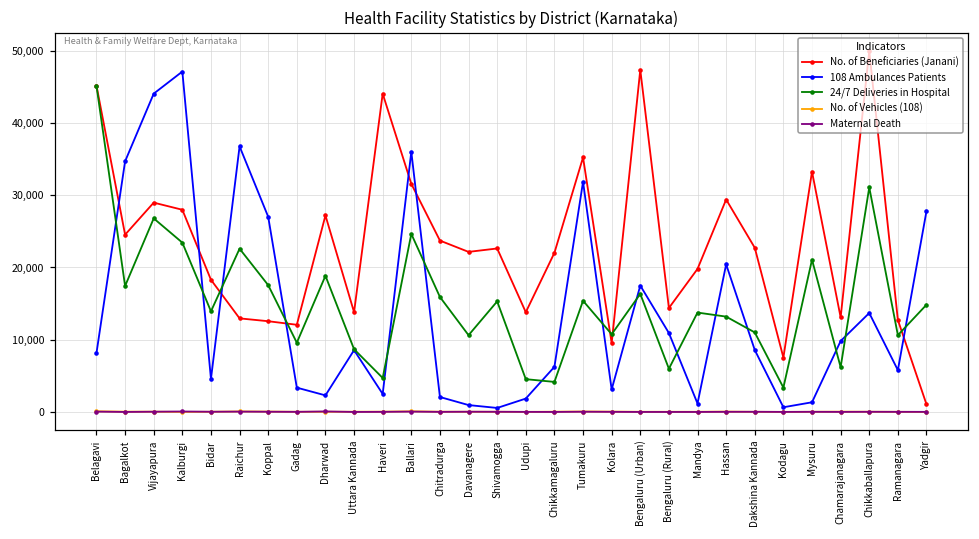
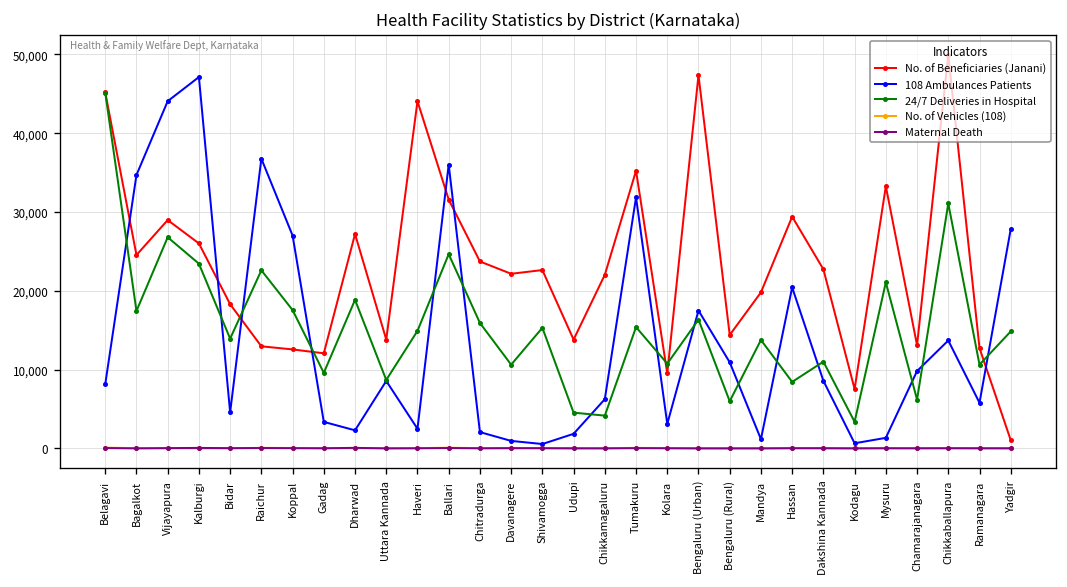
No. of Beneficiaries (Janani), Kalburgi: 28,000 -> 26,000
24/7 Deliveries in Hospital, Haveri: 5,000 -> 15,000
24/7 Deliveries in Hospital, Hassan: 13,000 -> 8,000
